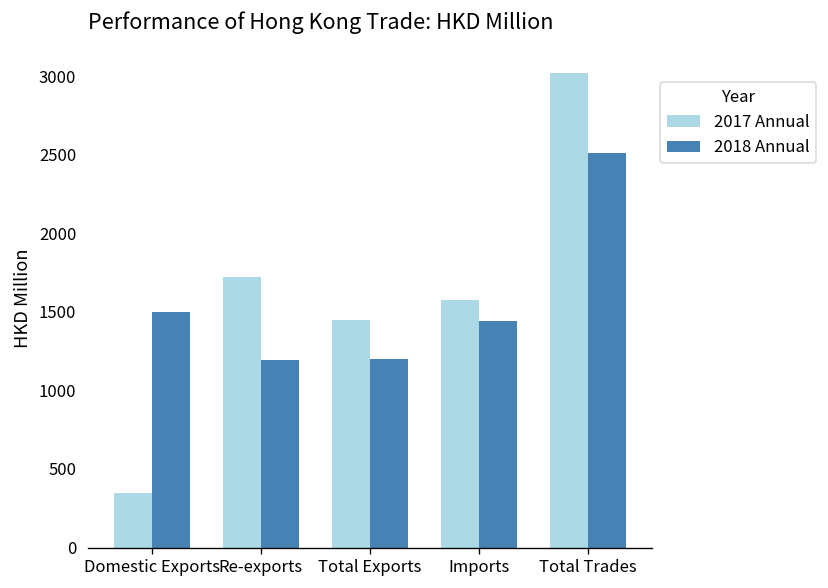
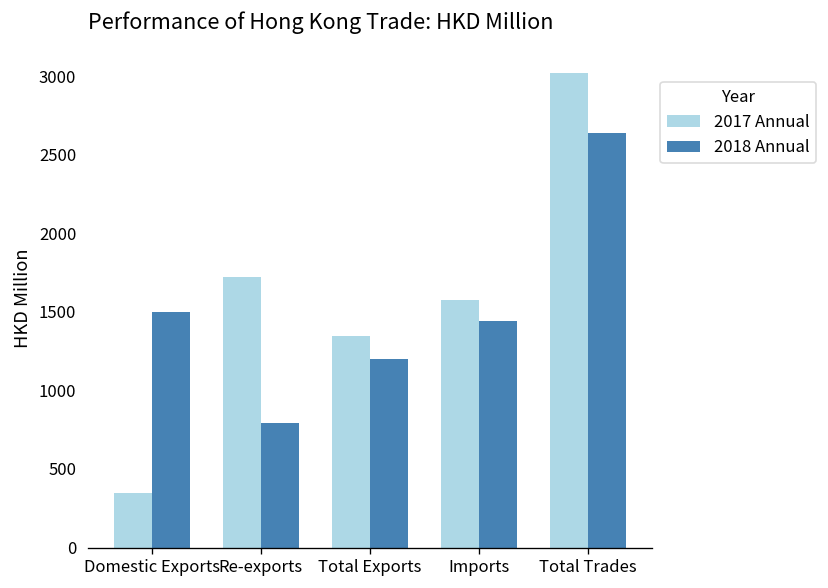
2018 Annual, Re-exports: 1190 -> 790
2017 Annual, Total Exports: 1450 -> 1340
2018 Annual, Total Trades: 2510 -> 2640
